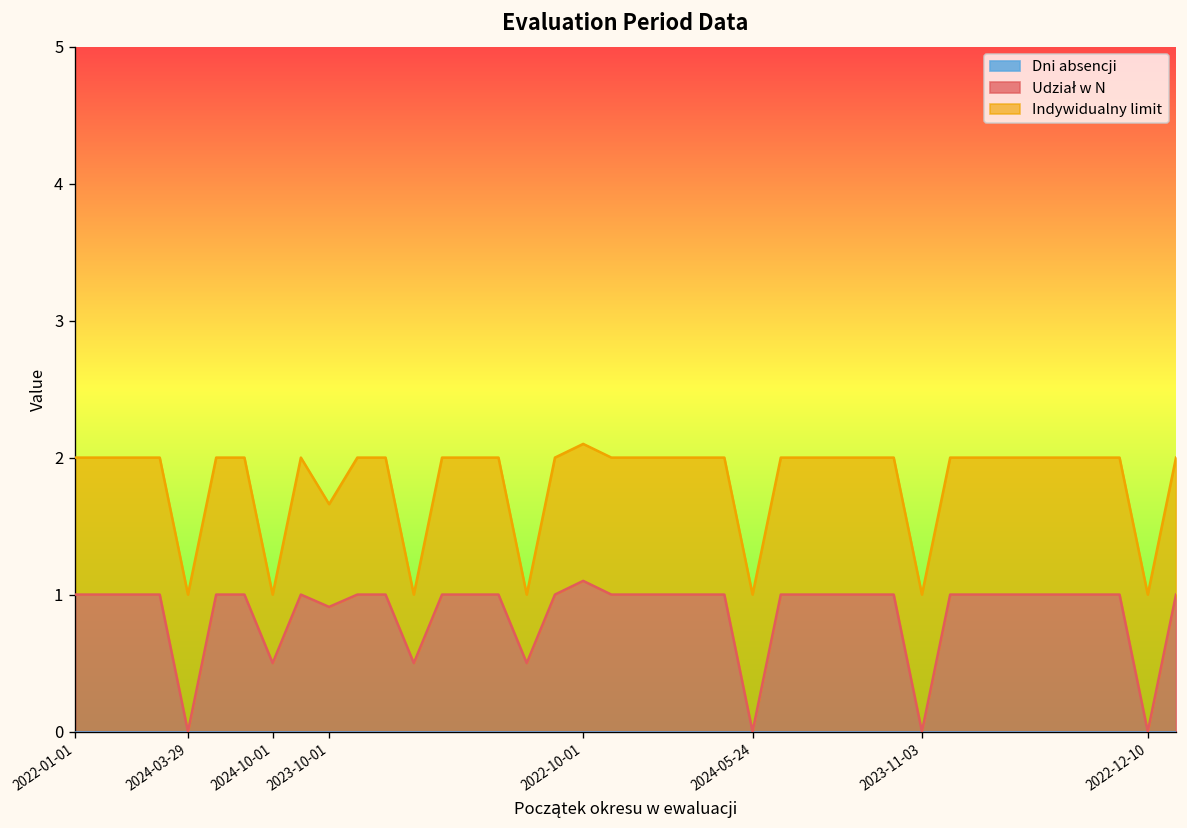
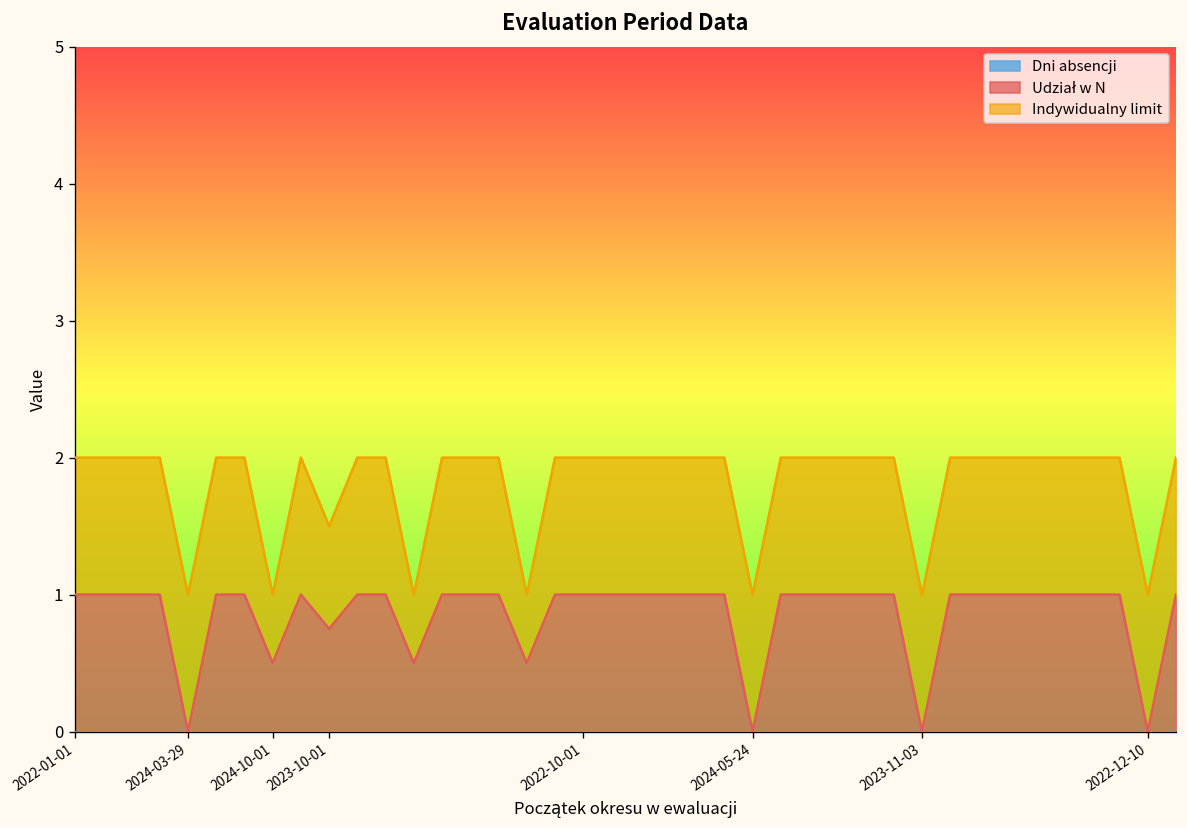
Udział w N, 2023-10-01: 0.91 -> 0.75
Udział w N, 2022-10-01: 1.1 -> 1.0
